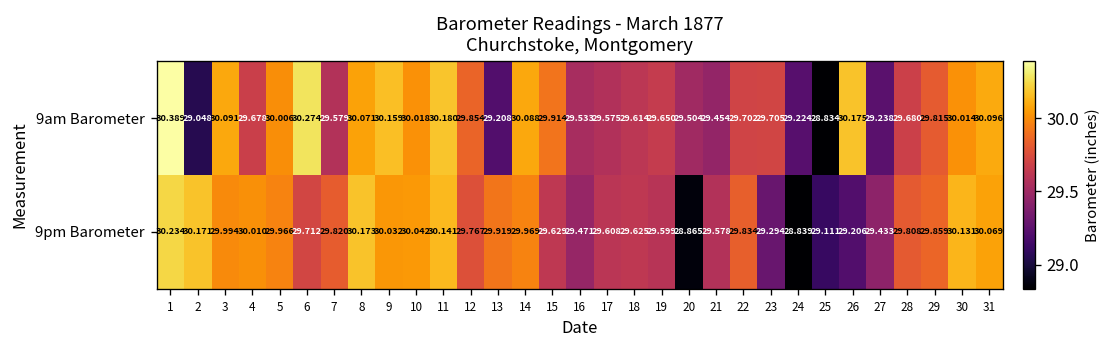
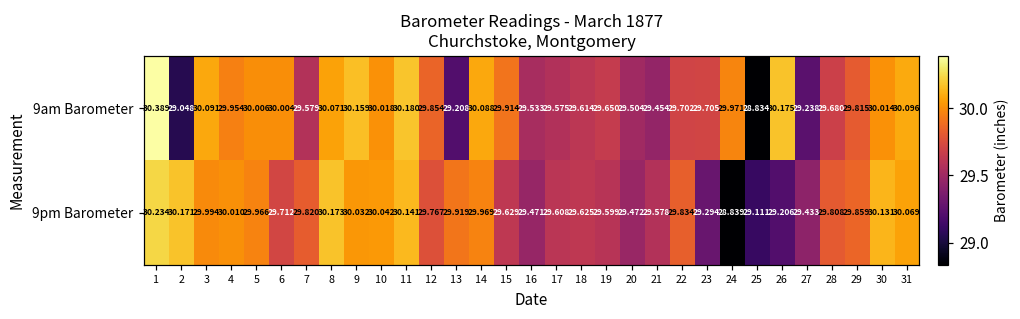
9am Barometer, 4: 29.678 -> 29.954
9am Barometer, 6: 30.274 -> 30.004
9am Barometer, 24: 29.224 -> 29.971
9pm Barometer, 20: 28.865 -> 29.472
